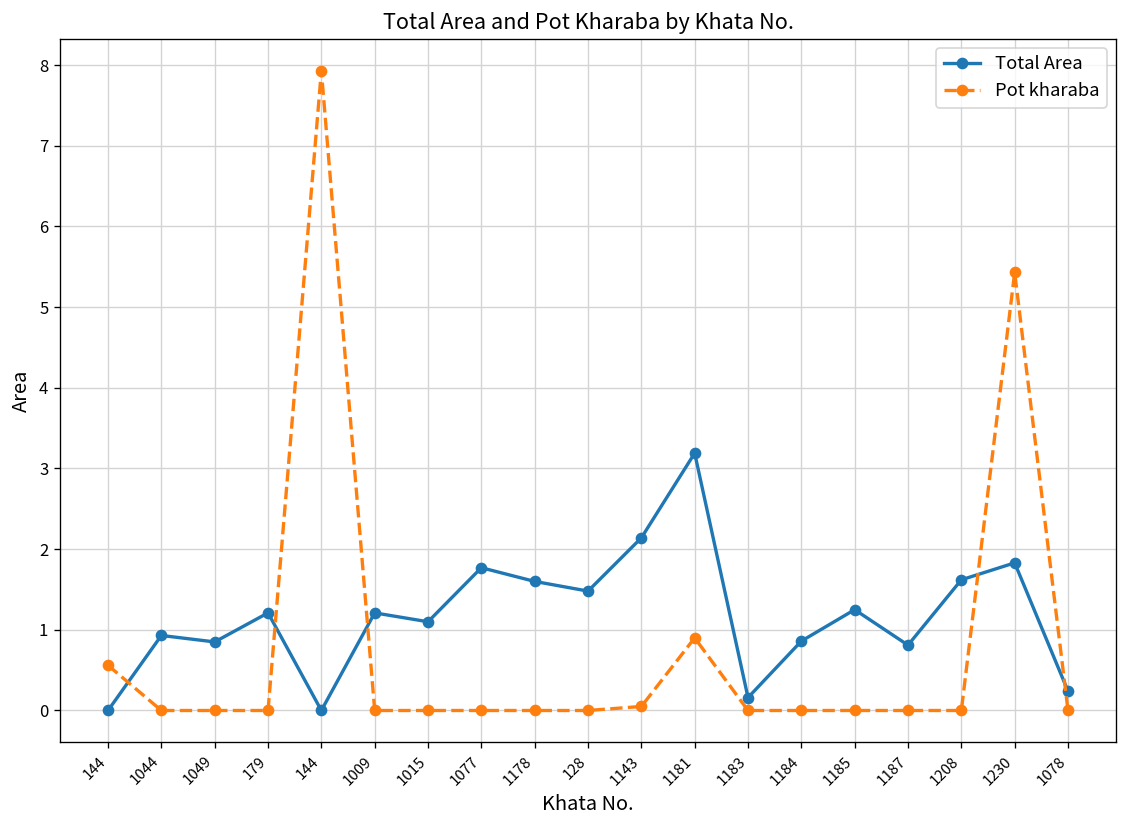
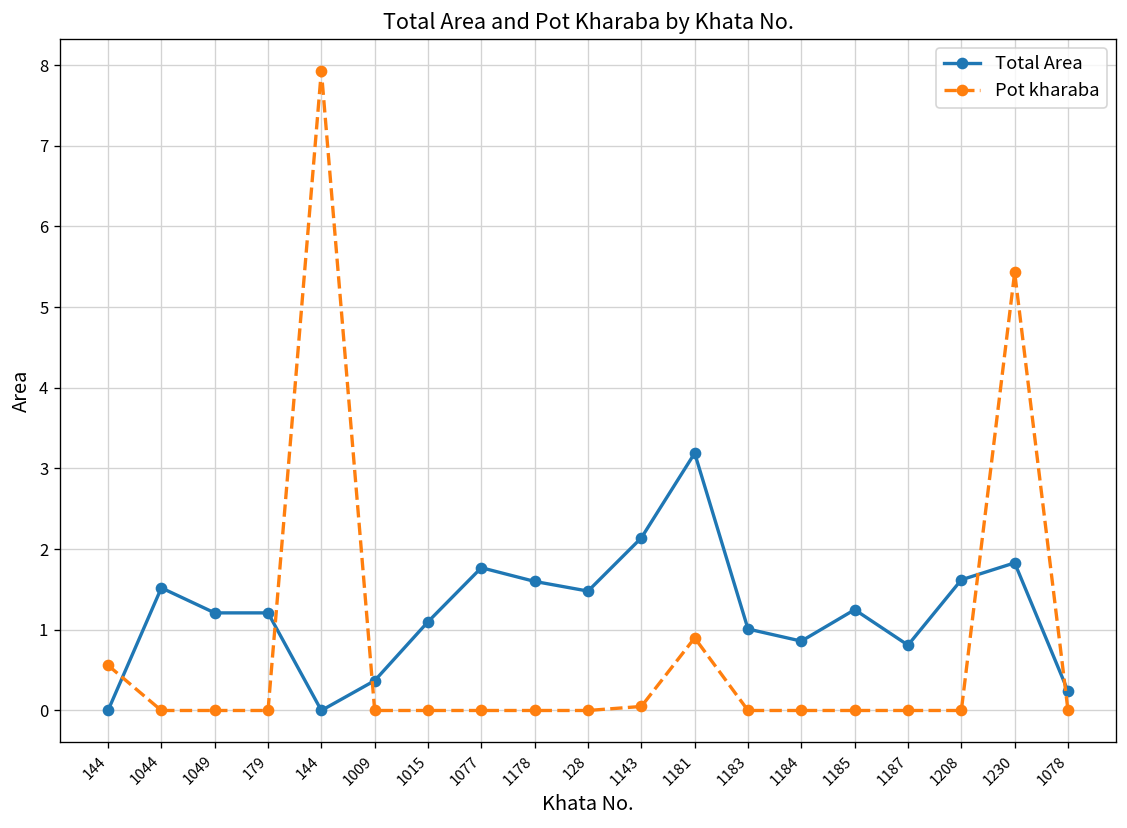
Total Area, 1044: 0.9 -> 1.5
Total Area, 1049: 0.9 -> 1.2
Total Area, 1009: 1.2 -> 0.4
Total Area, 1183: 0.2 -> 1.0
